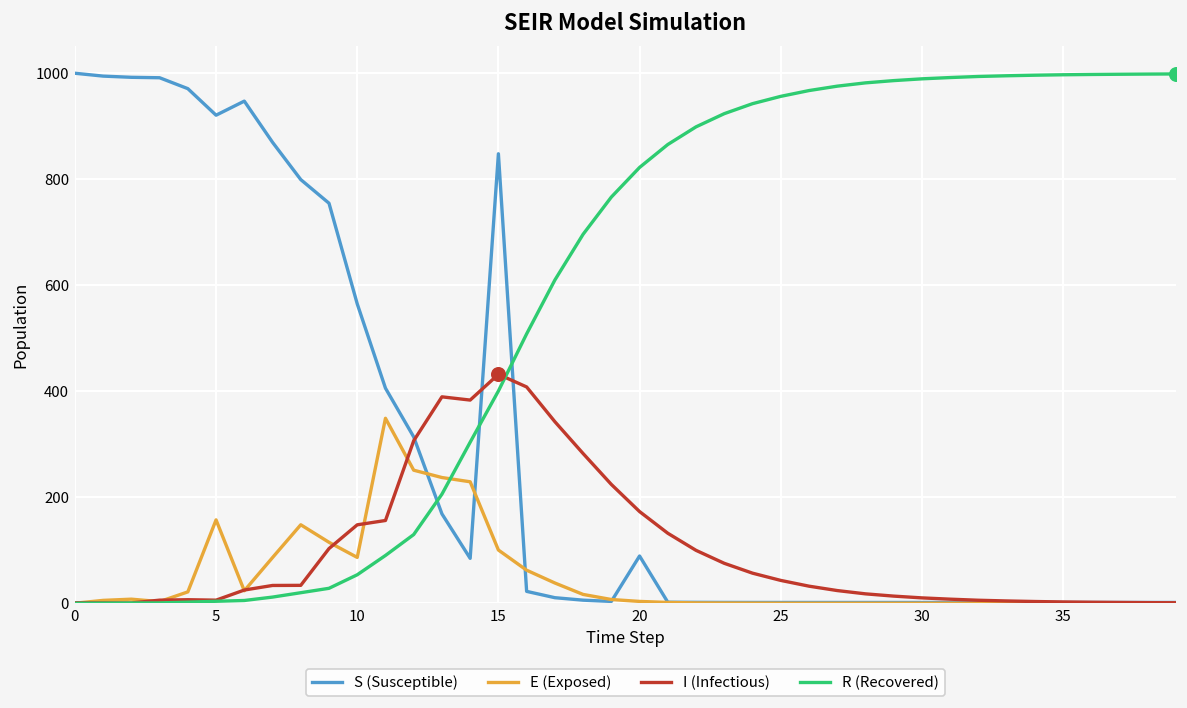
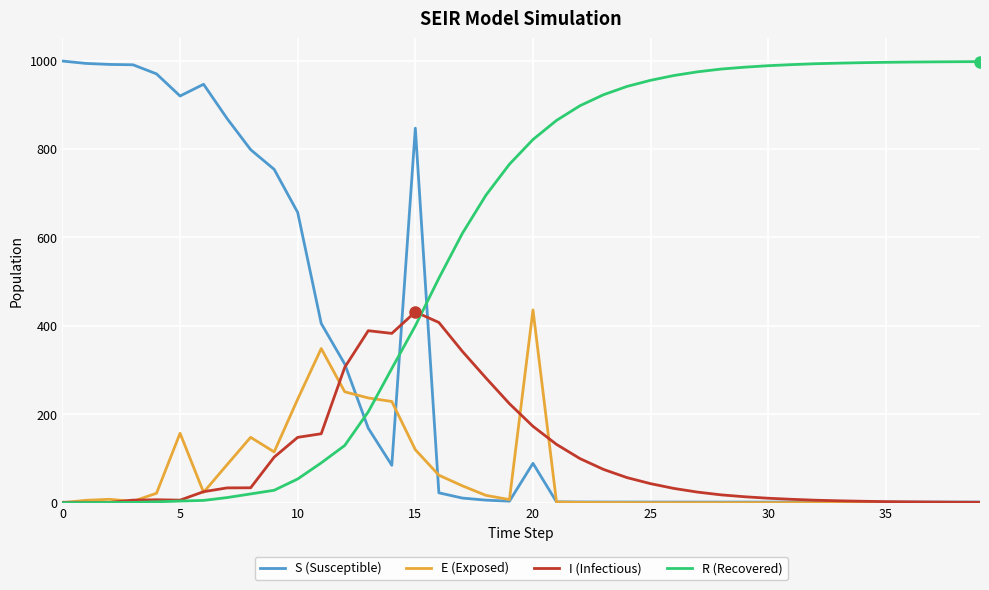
S (Susceptible), 10: 560 -> 660
E (Exposed), 10: 90 -> 230
E (Exposed), 15: 100 -> 120
E (Exposed), 20: 0 -> 440
